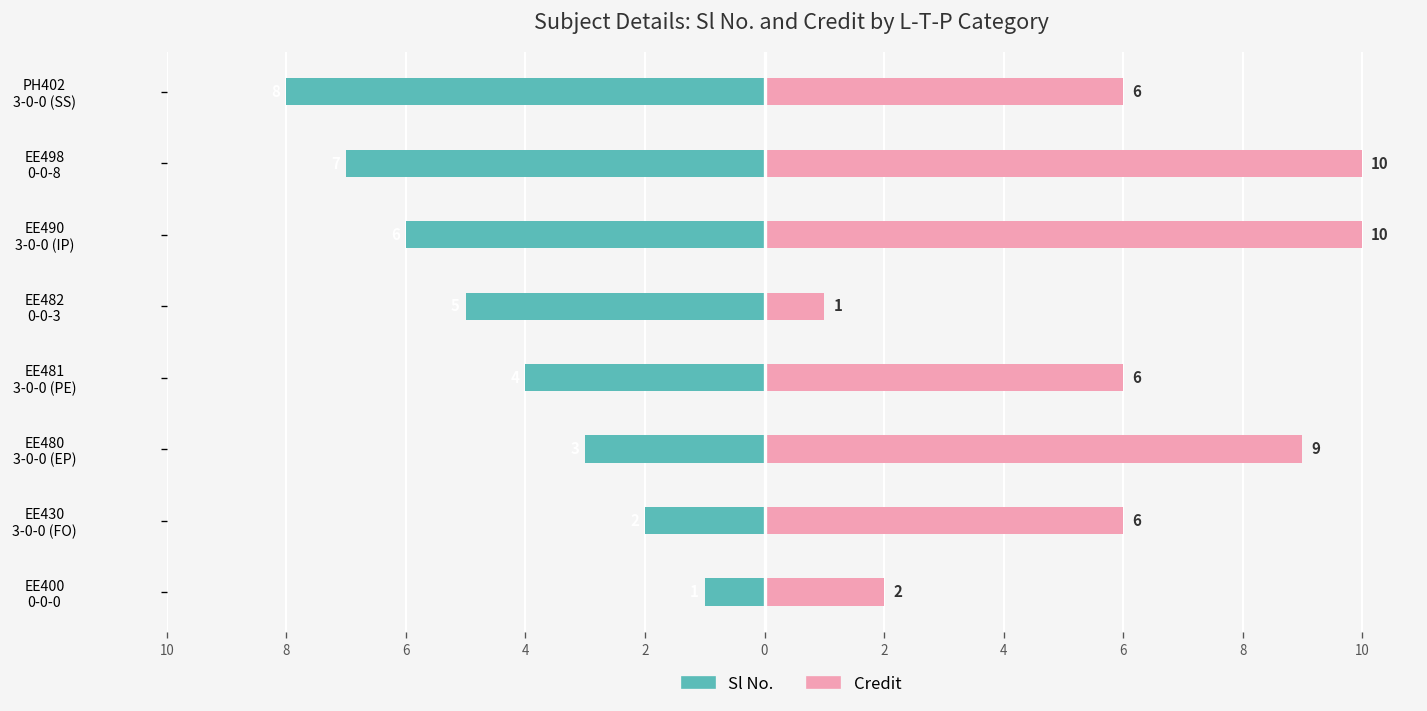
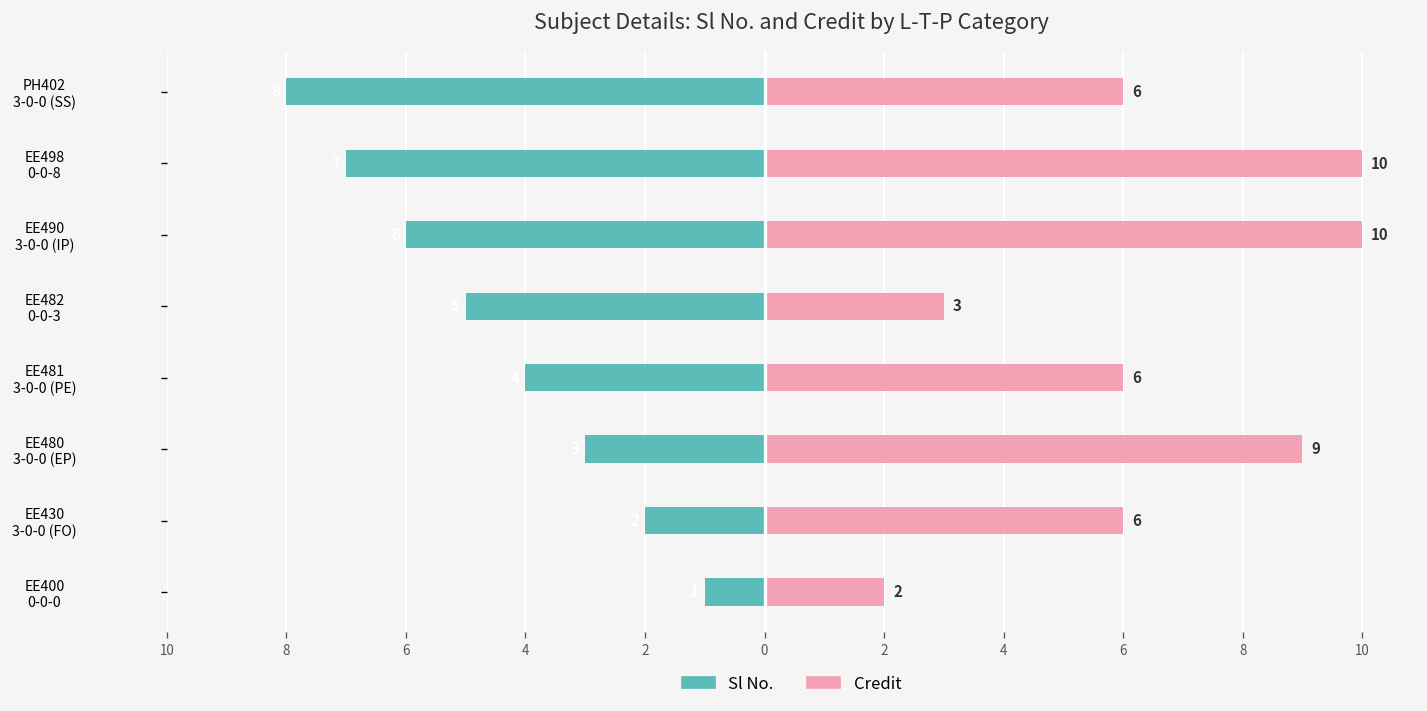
Credit, EE482 0-0-3: 1 -> 3
